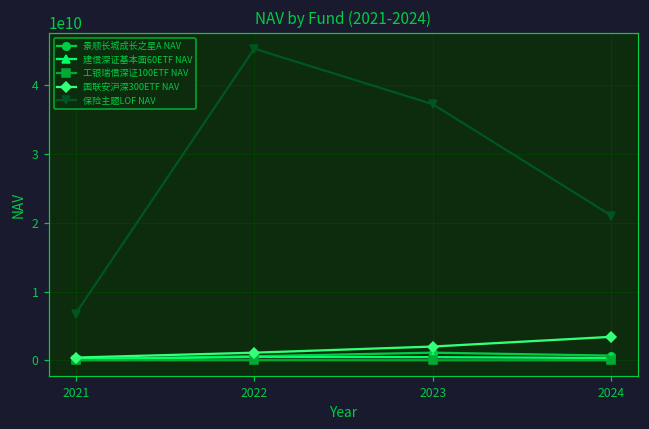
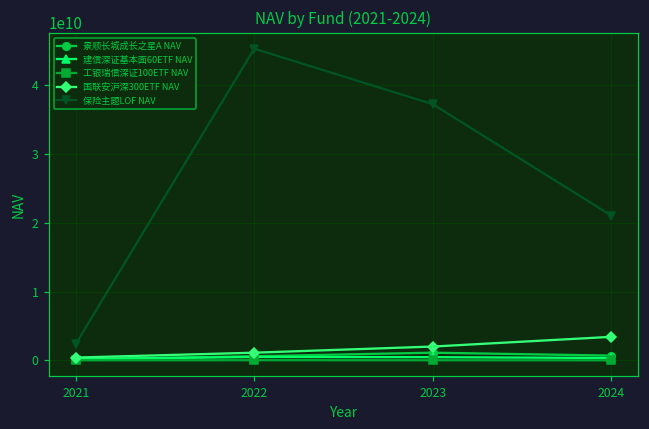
保险主题LOF NAV, 2021: 7000000000 -> 2000000000
